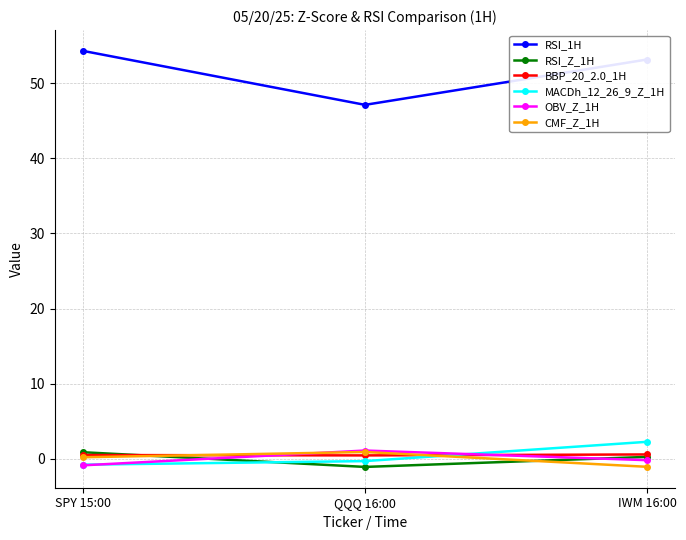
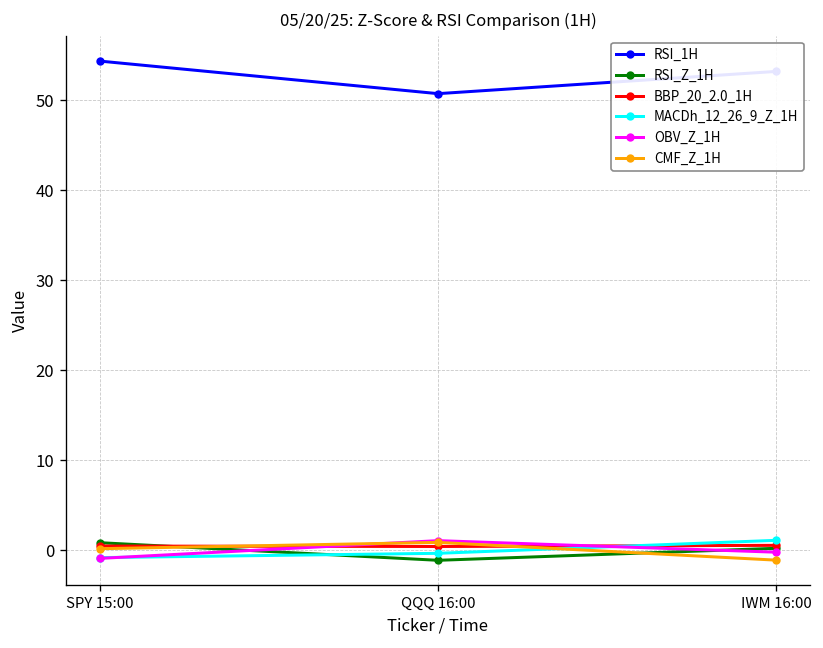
RSI_1H, QQQ 16:00: 47 -> 51
MACDh_12_26_9_Z_1H, IWM 16:00: 2 -> 1
